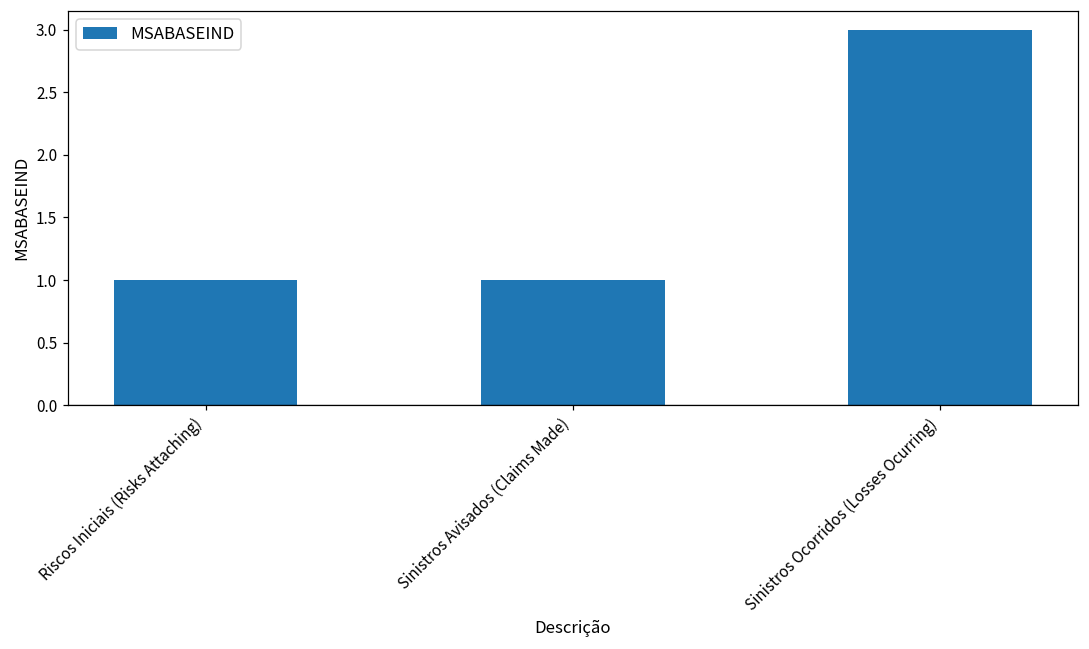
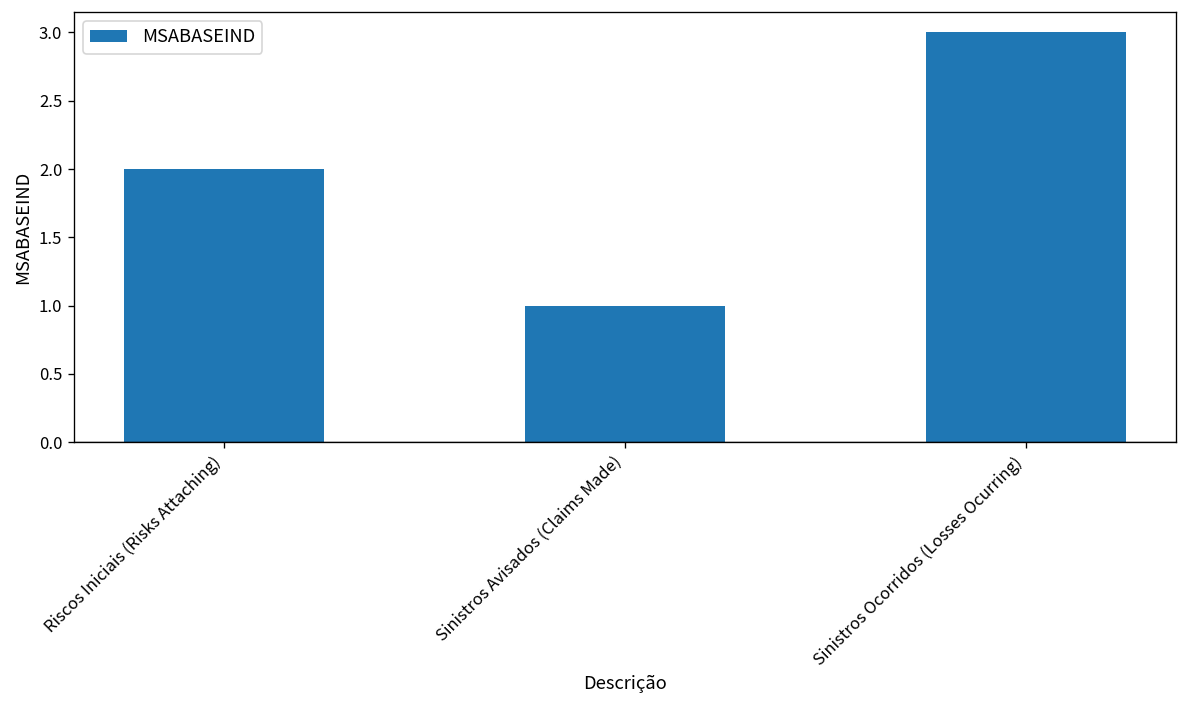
Riscos Iniciais (Risks Attaching): 1 -> 2
